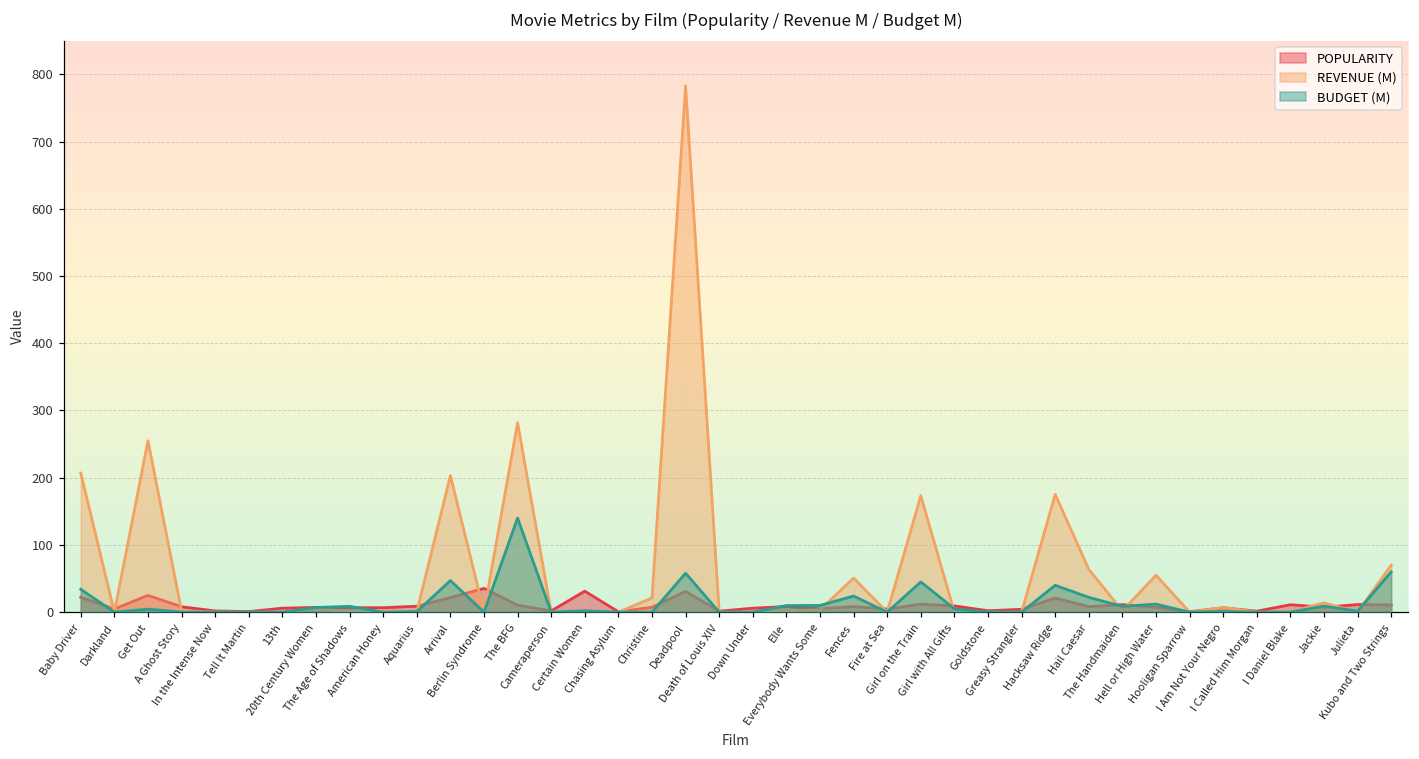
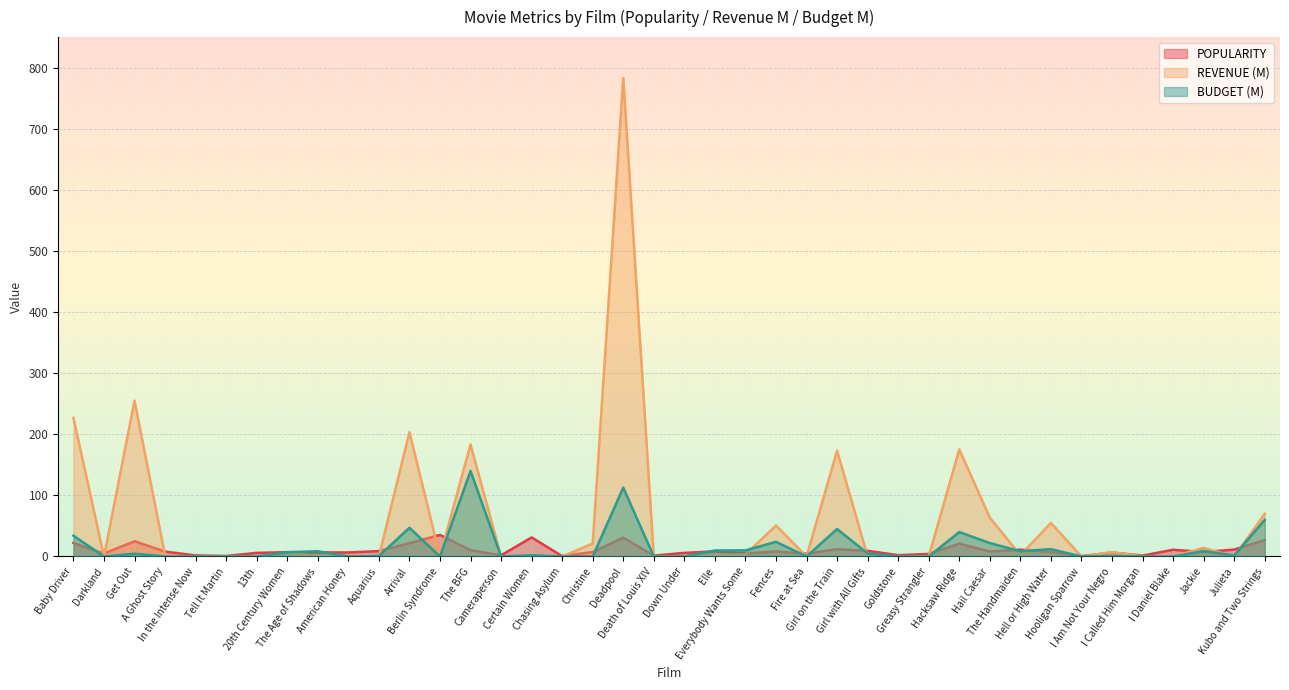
REVENUE (M), Baby Driver: 210 -> 230
REVENUE (M), The BFG: 280 -> 180
BUDGET (M), Deadpool: 60 -> 110
POPULARITY, Kubo and Two Strings: 10 -> 30
